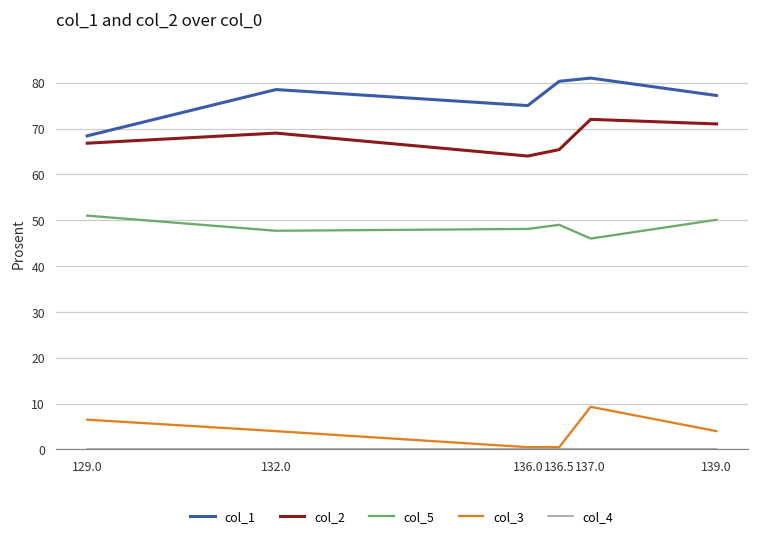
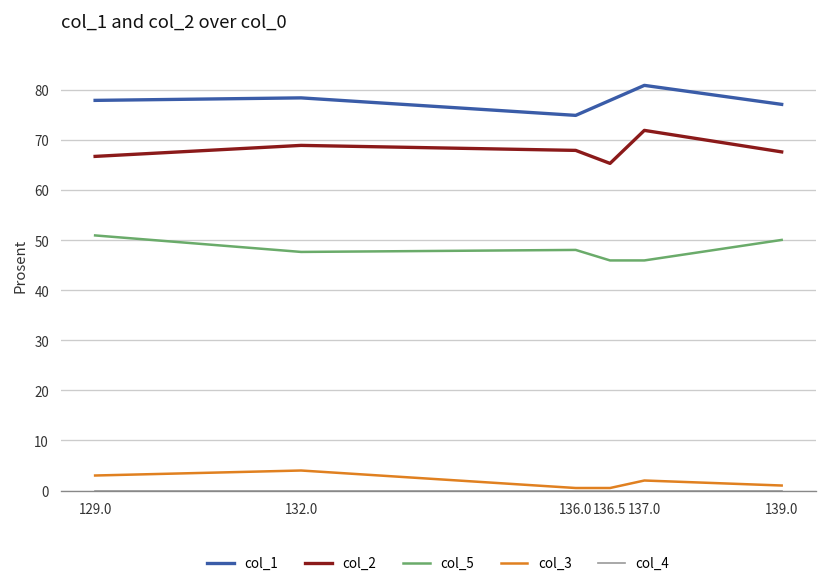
col_1, 129.0: 68 -> 78
col_3, 129.0: 7 -> 3
col_2, 136.0: 64 -> 68
col_1, 136.5: 80 -> 78
col_5, 136.5: 49 -> 46
col_3, 137.0: 9 -> 2
col_2, 139.0: 71 -> 68
col_3, 139.0: 4 -> 1
